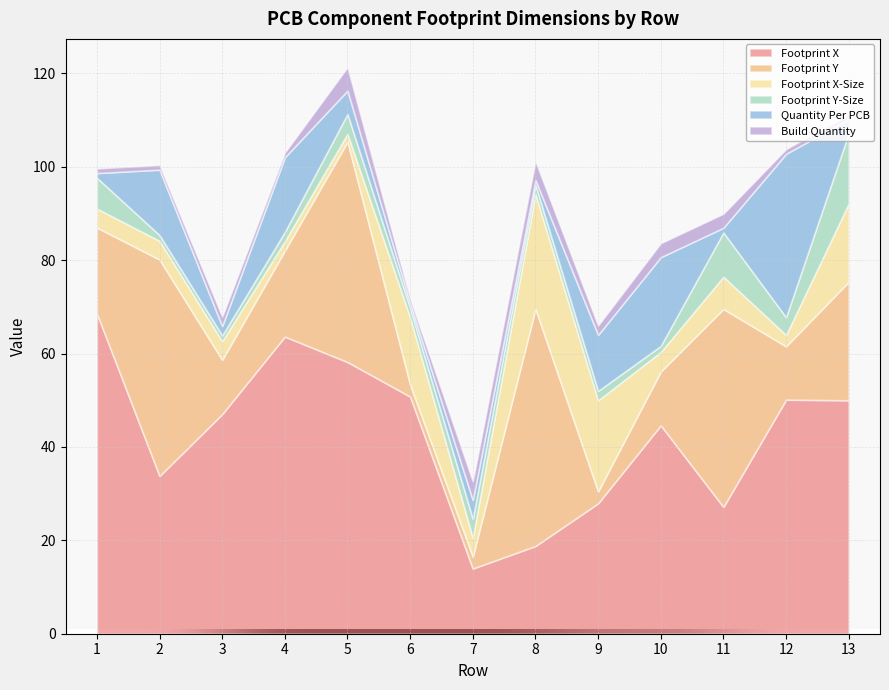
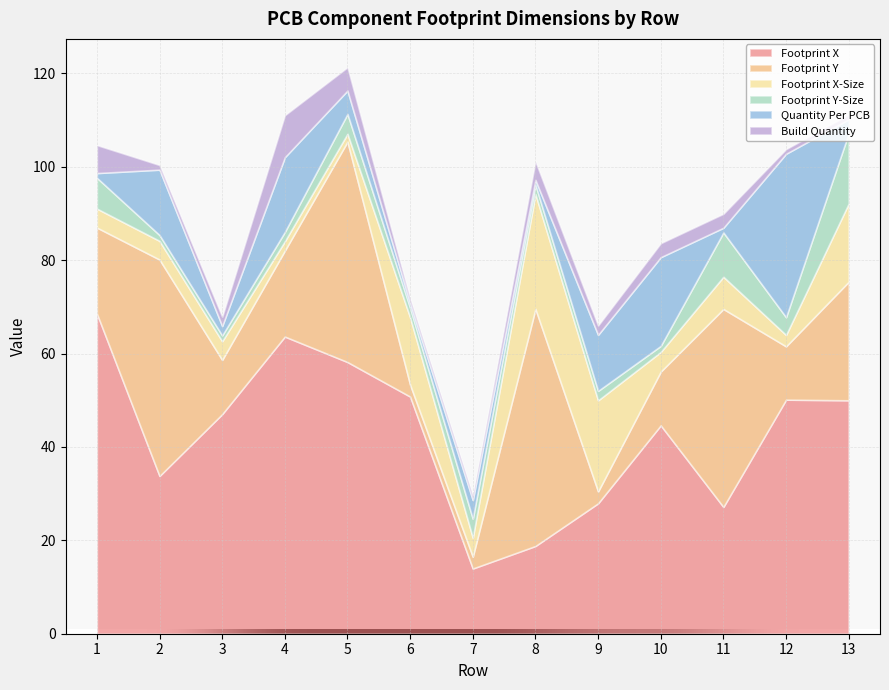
Build Quantity, 1: 1 -> 6
Build Quantity, 4: 1 -> 9
Build Quantity, 7: 4 -> 1
